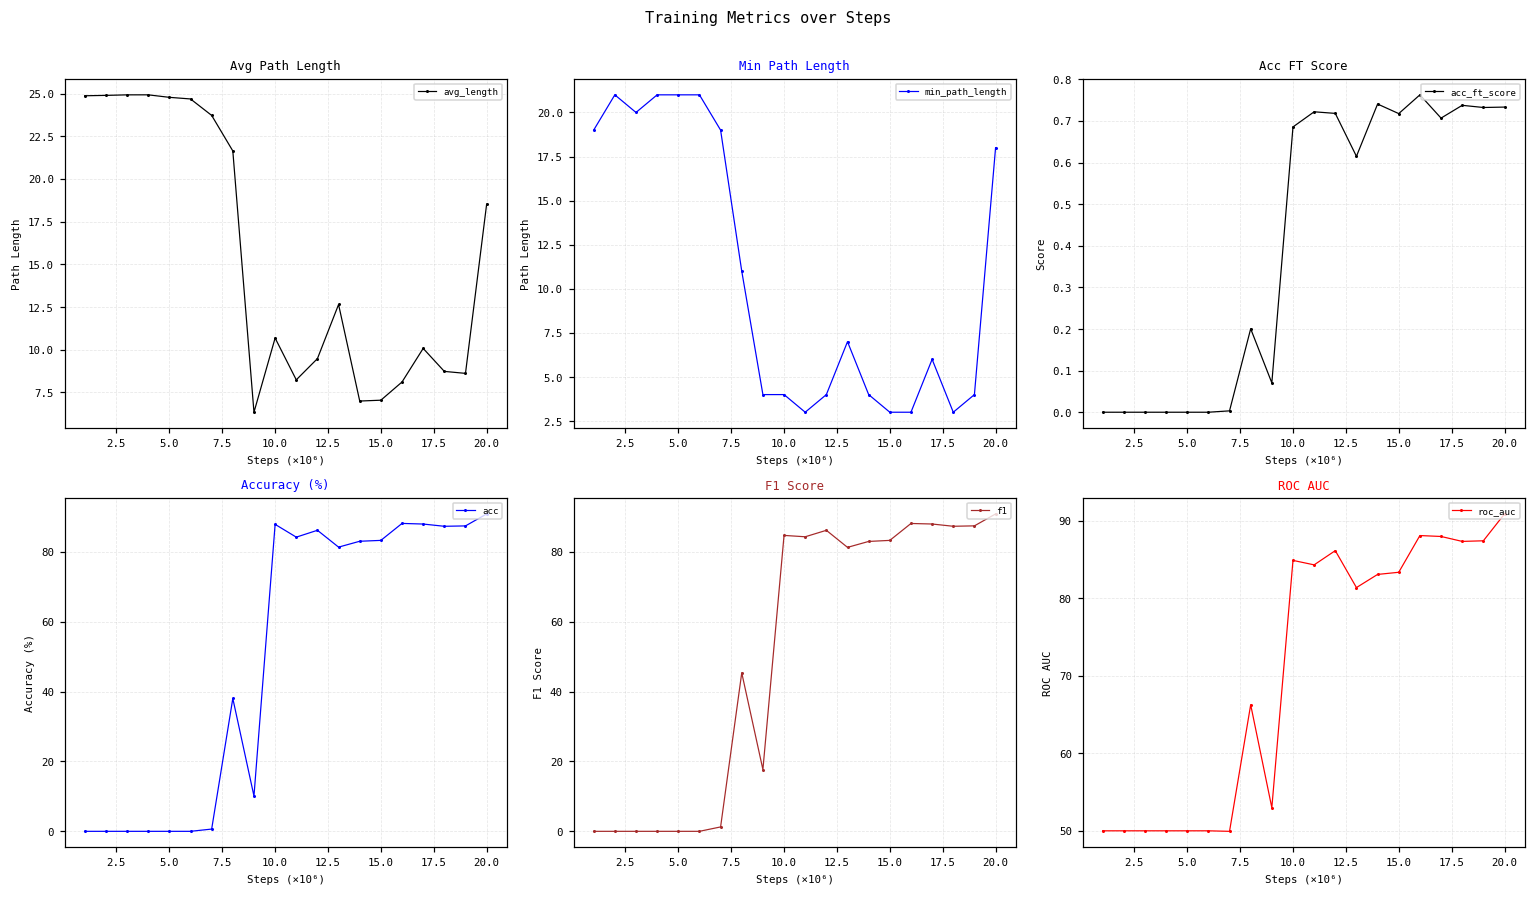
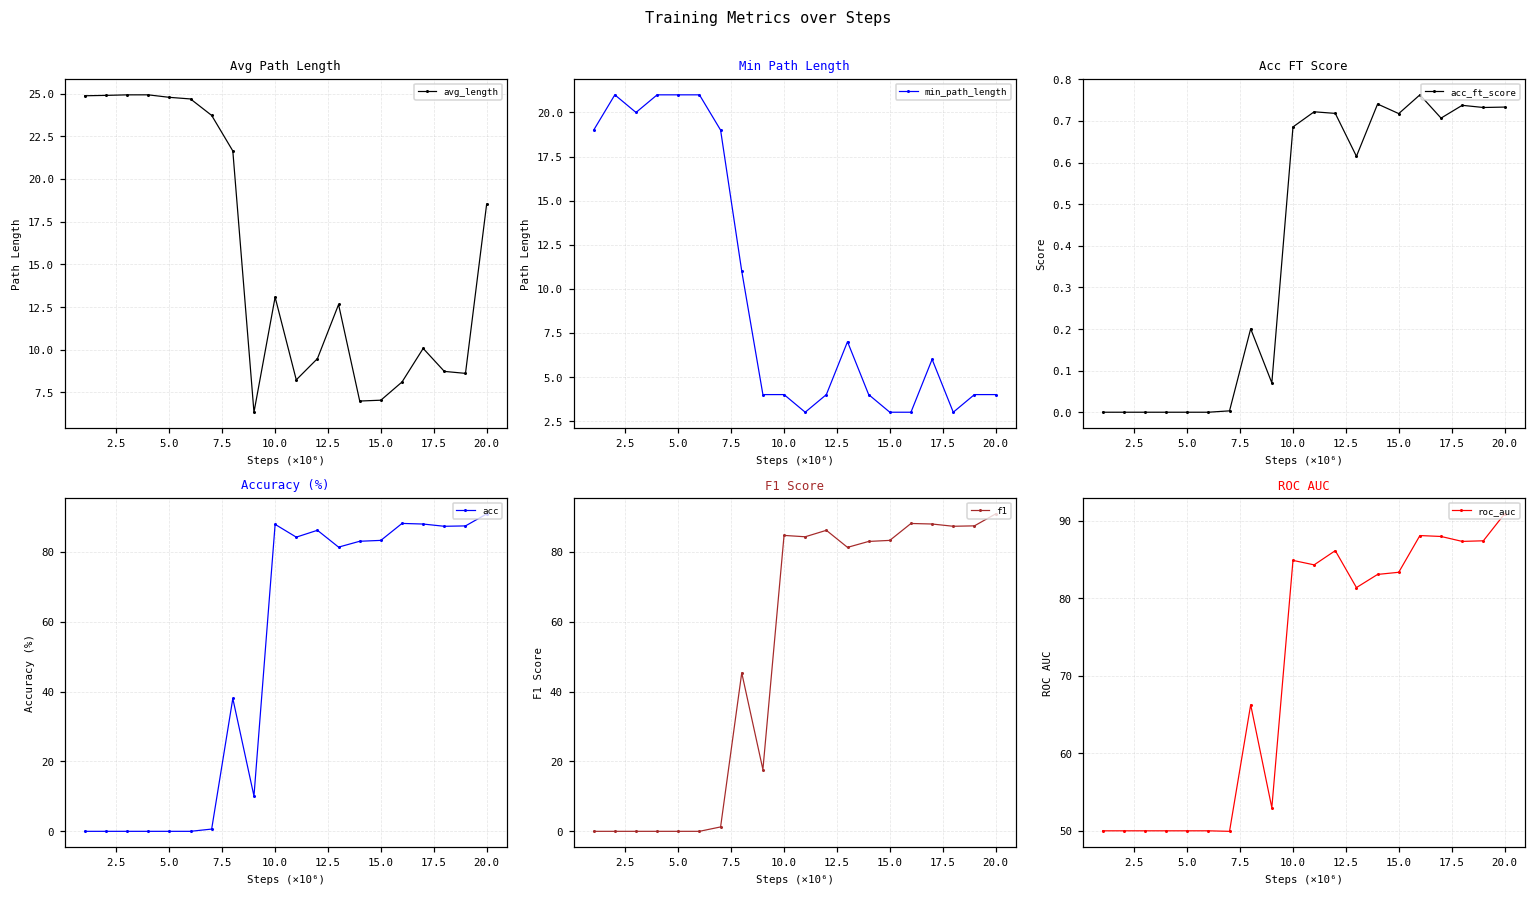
Avg Path Length, 10.0: 10.7 -> 13.1
Min Path Length, 20.0: 18 -> 4
